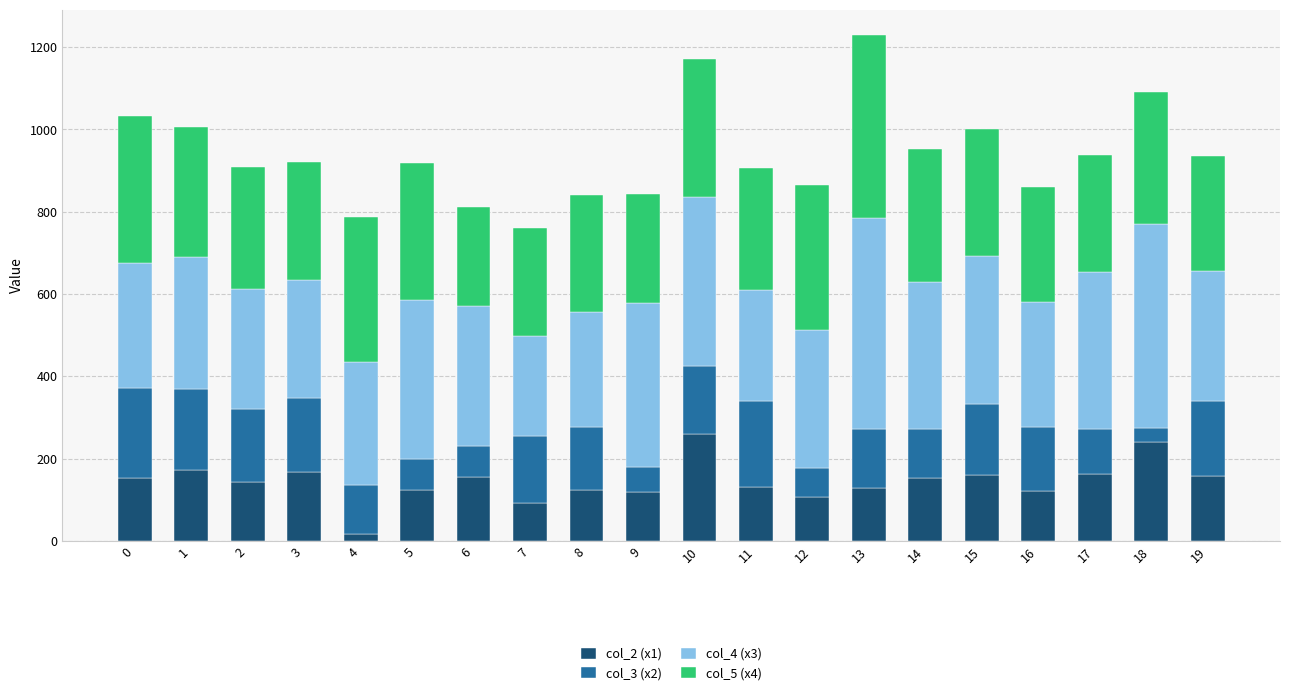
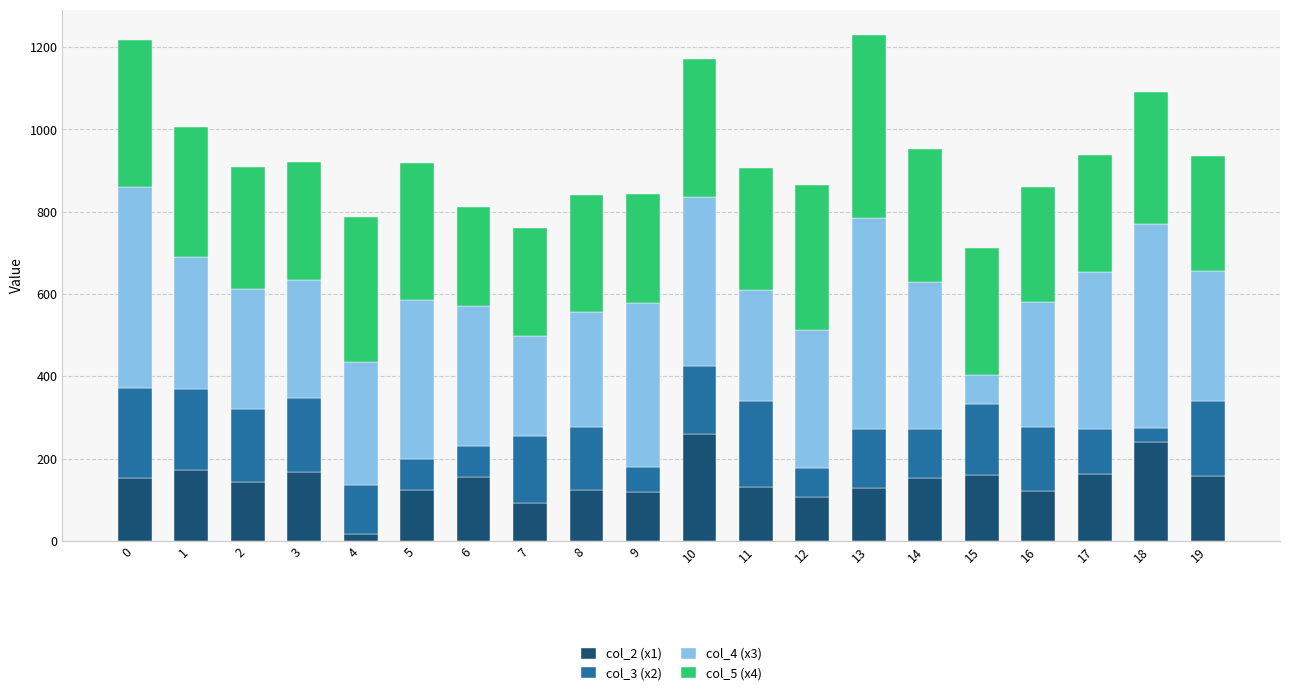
col_4 (x3), 0: 300 -> 490
col_4 (x3), 15: 360 -> 70
